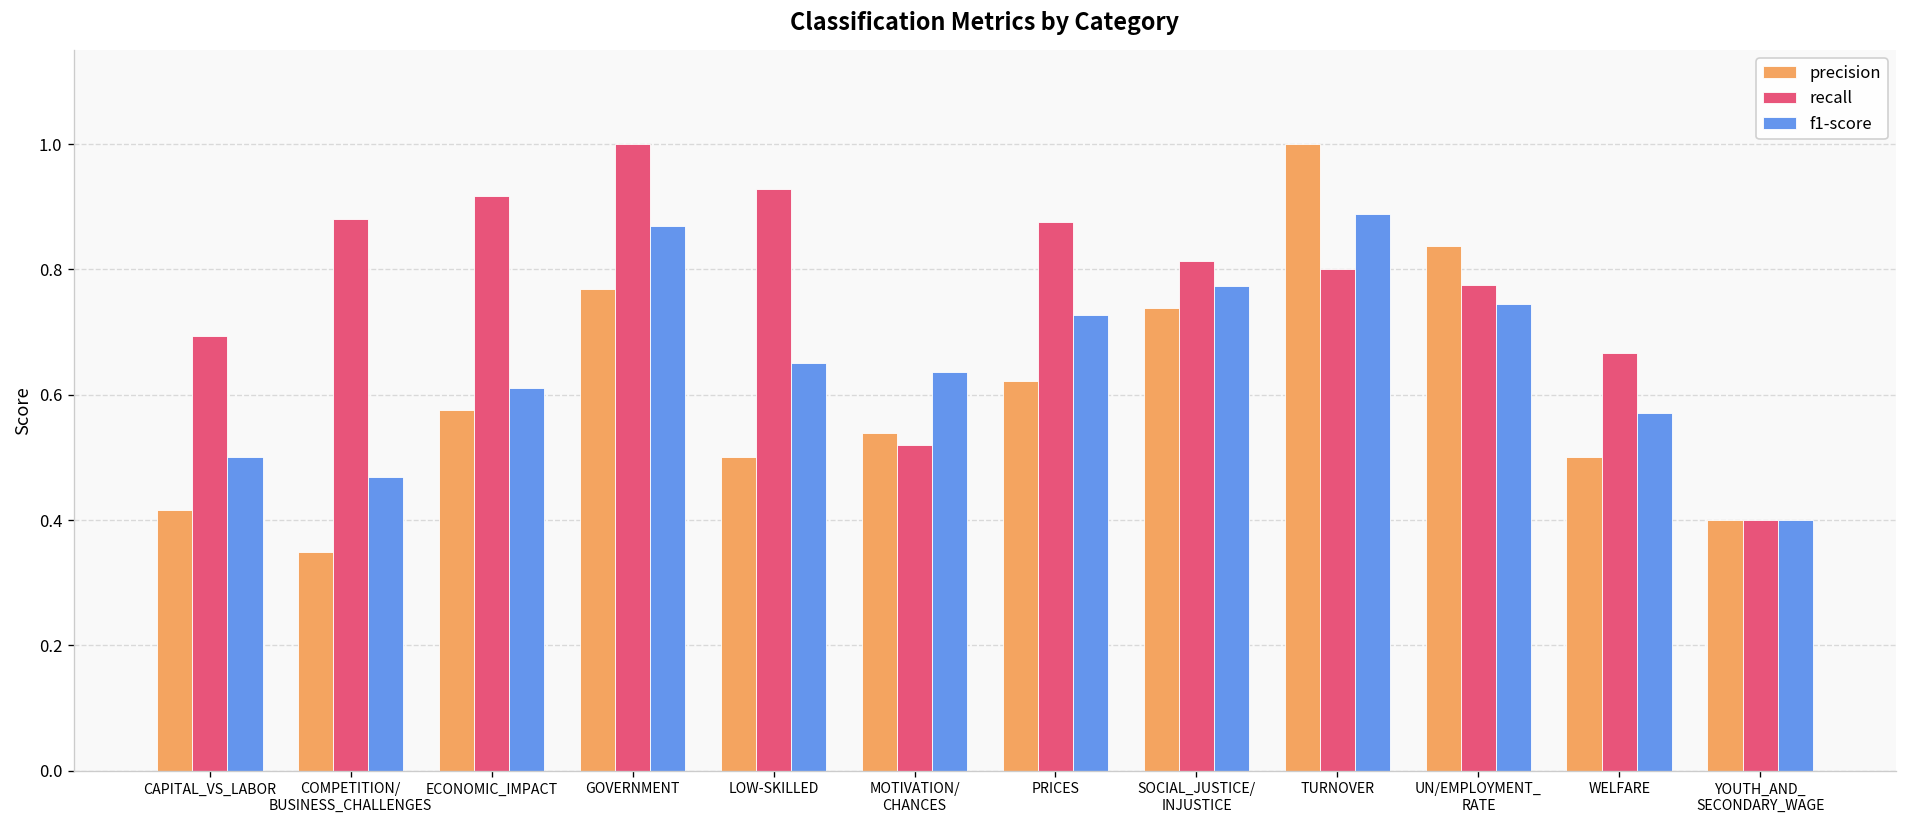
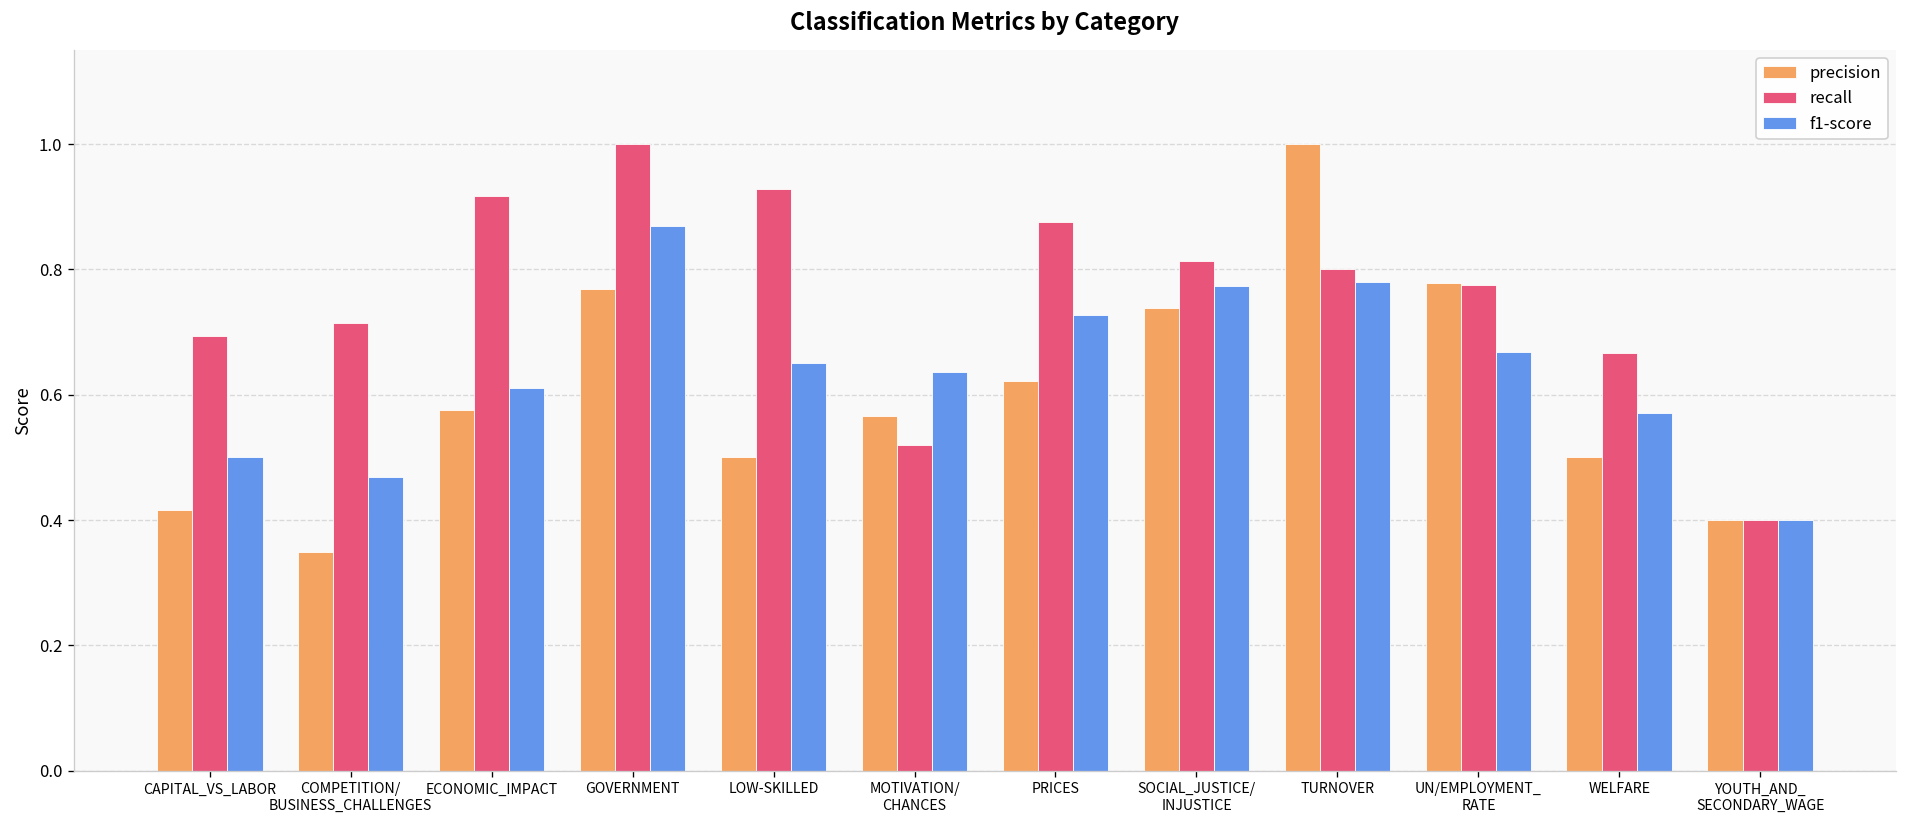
recall, COMPETITION/ BUSINESS_CHALLENGES: 0.88 -> 0.71
precision, MOTIVATION/ CHANCES: 0.54 -> 0.57
f1-score, TURNOVER: 0.89 -> 0.78
precision, UN/EMPLOYMENT_ RATE: 0.84 -> 0.78
f1-score, UN/EMPLOYMENT_ RATE: 0.74 -> 0.67
